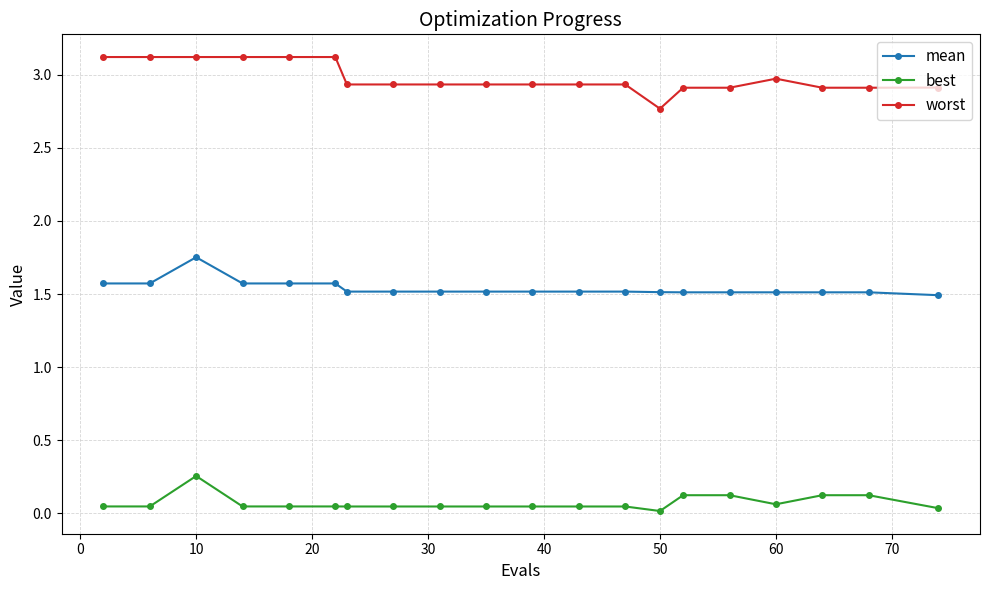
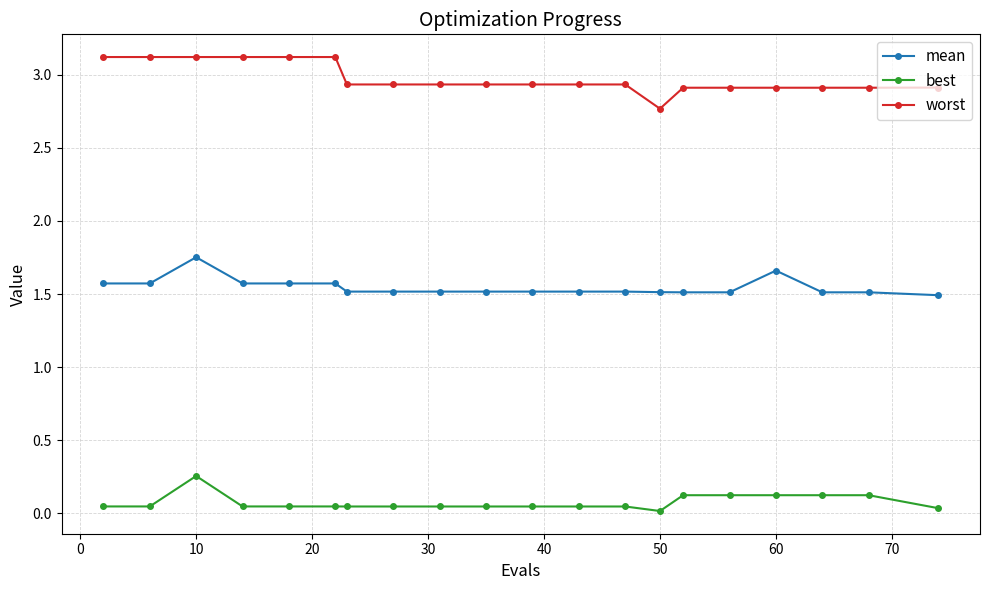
mean, 60: 1.51 -> 1.66
best, 60: 0.06 -> 0.12
worst, 60: 2.97 -> 2.91
